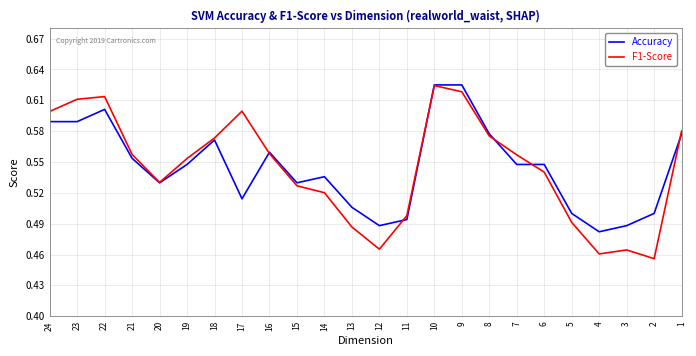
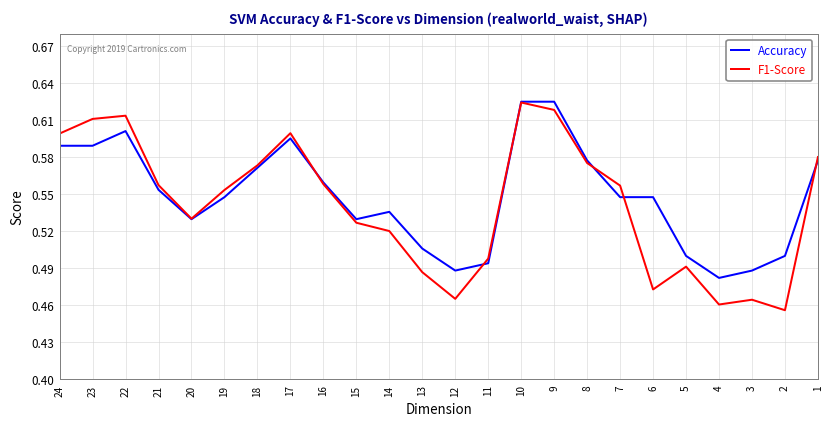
Accuracy, 17: 0.514 -> 0.595
F1-Score, 6: 0.540 -> 0.473
